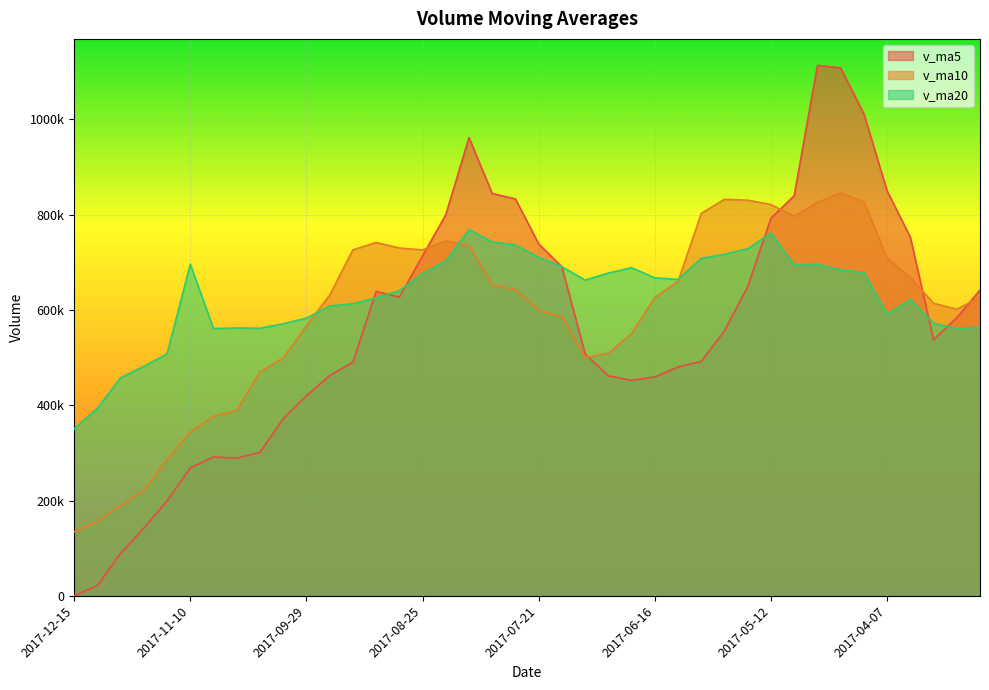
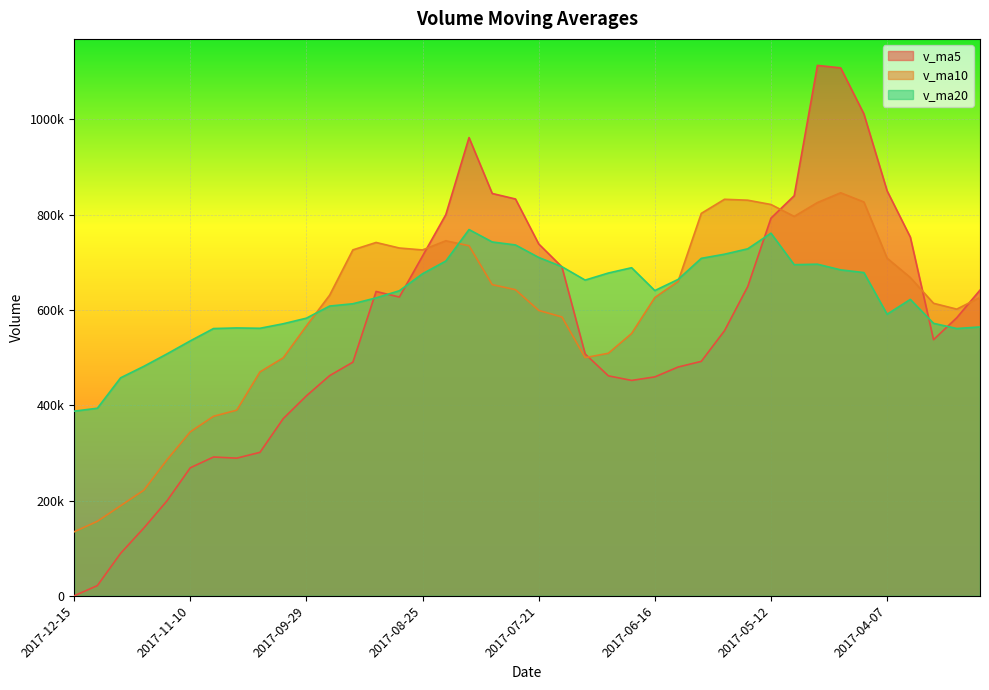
v_ma20, 2017-12-15: 350000 -> 390000
v_ma20, 2017-11-10: 700000 -> 530000
v_ma20, 2017-06-16: 670000 -> 640000
